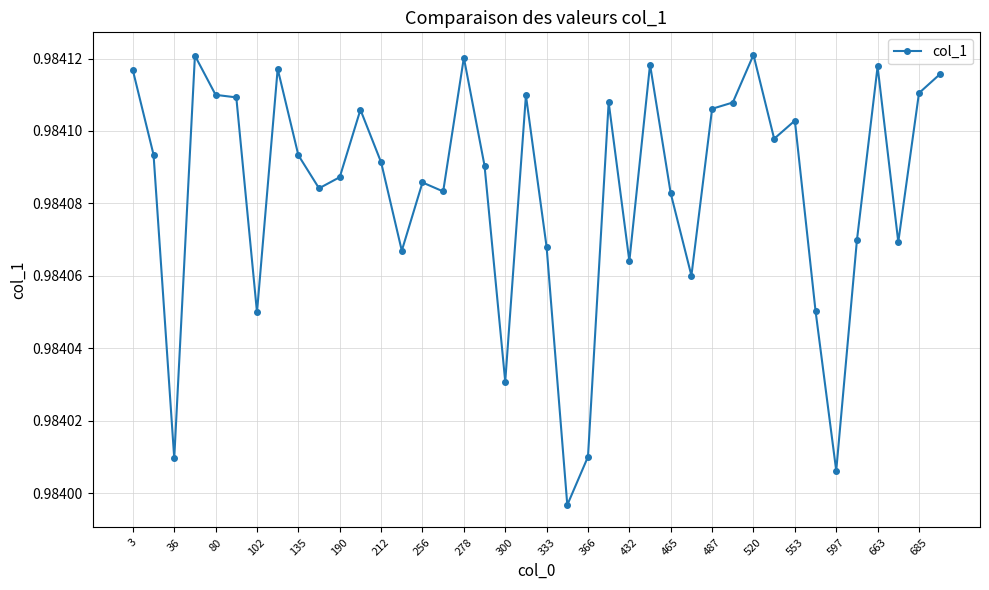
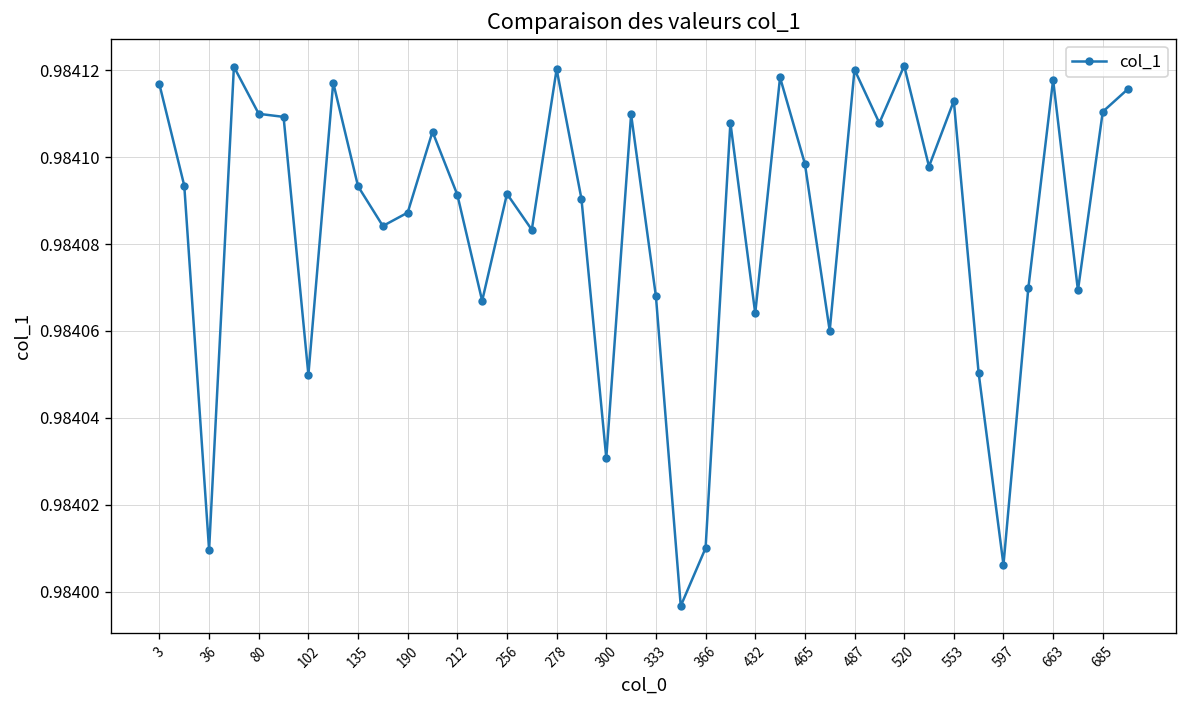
256: 0.984086 -> 0.984092
465: 0.984083 -> 0.984098
487: 0.984106 -> 0.984120
553: 0.984103 -> 0.984113
